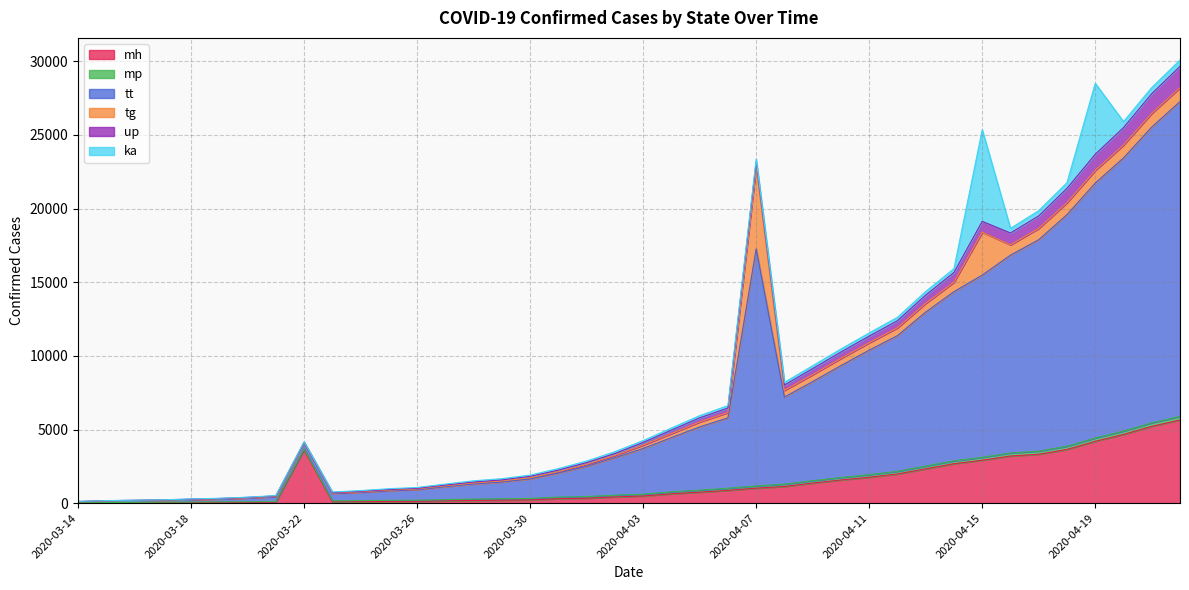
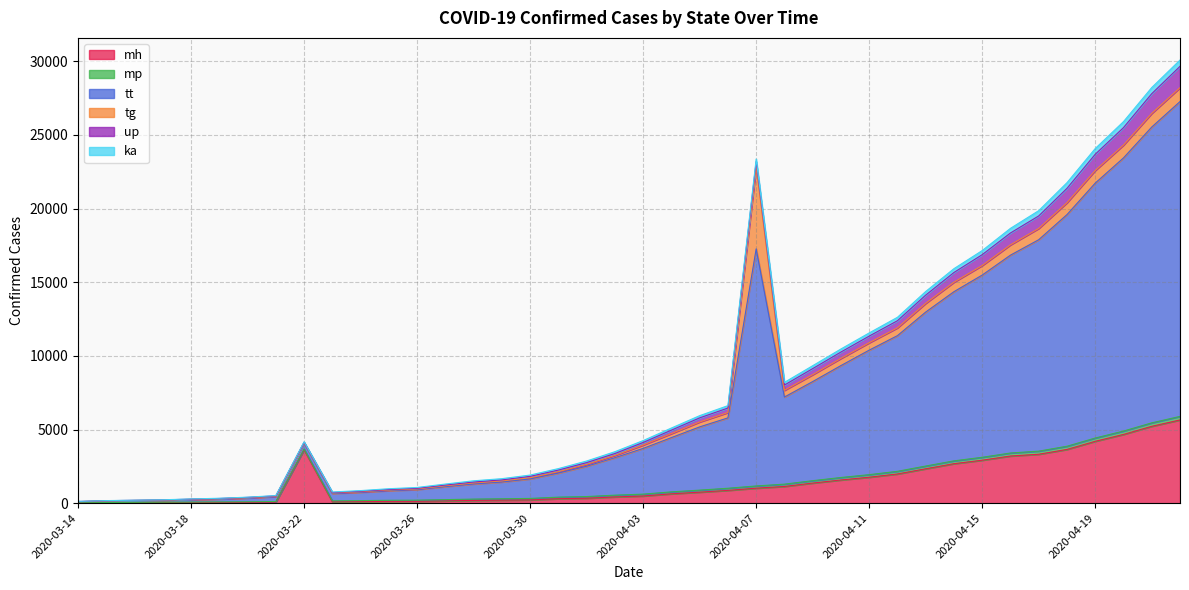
tg, 2020-04-15: 2900 -> 700
ka, 2020-04-15: 6200 -> 300
ka, 2020-04-19: 4800 -> 400
